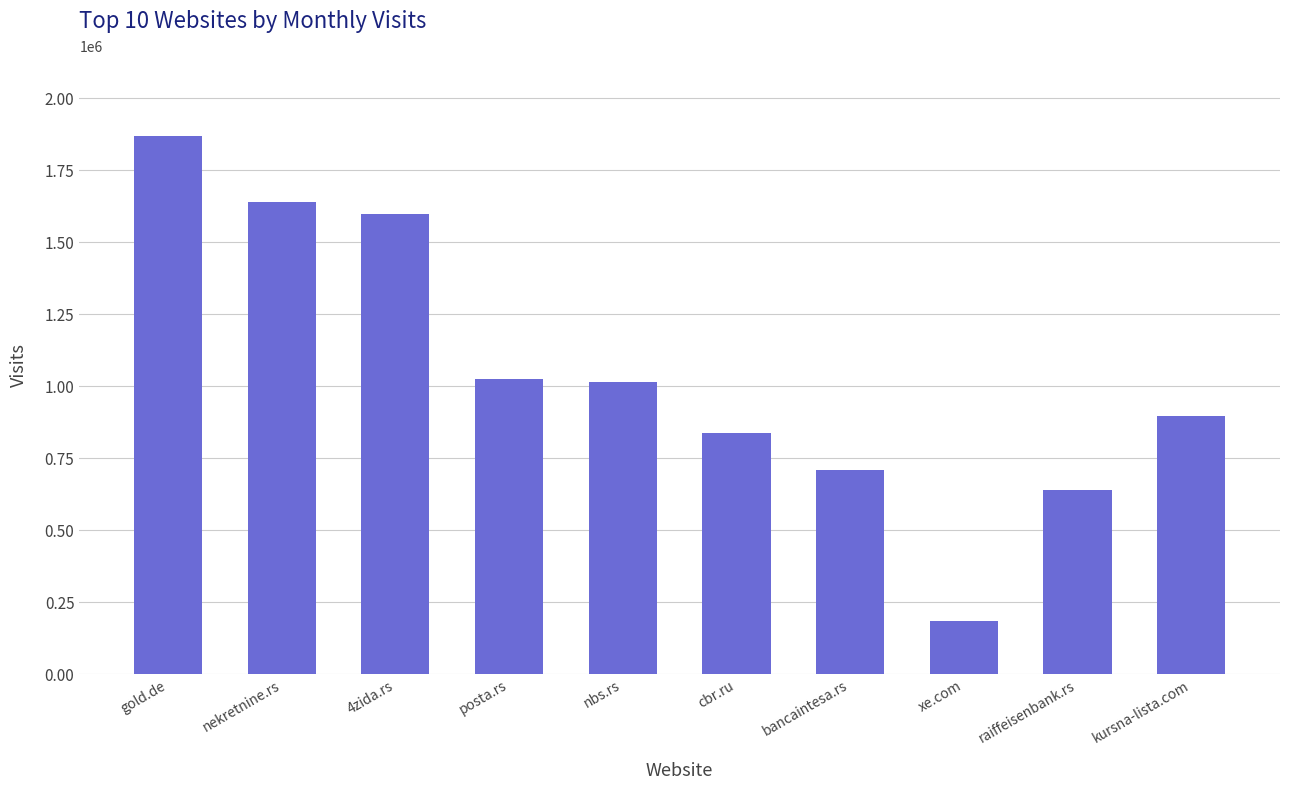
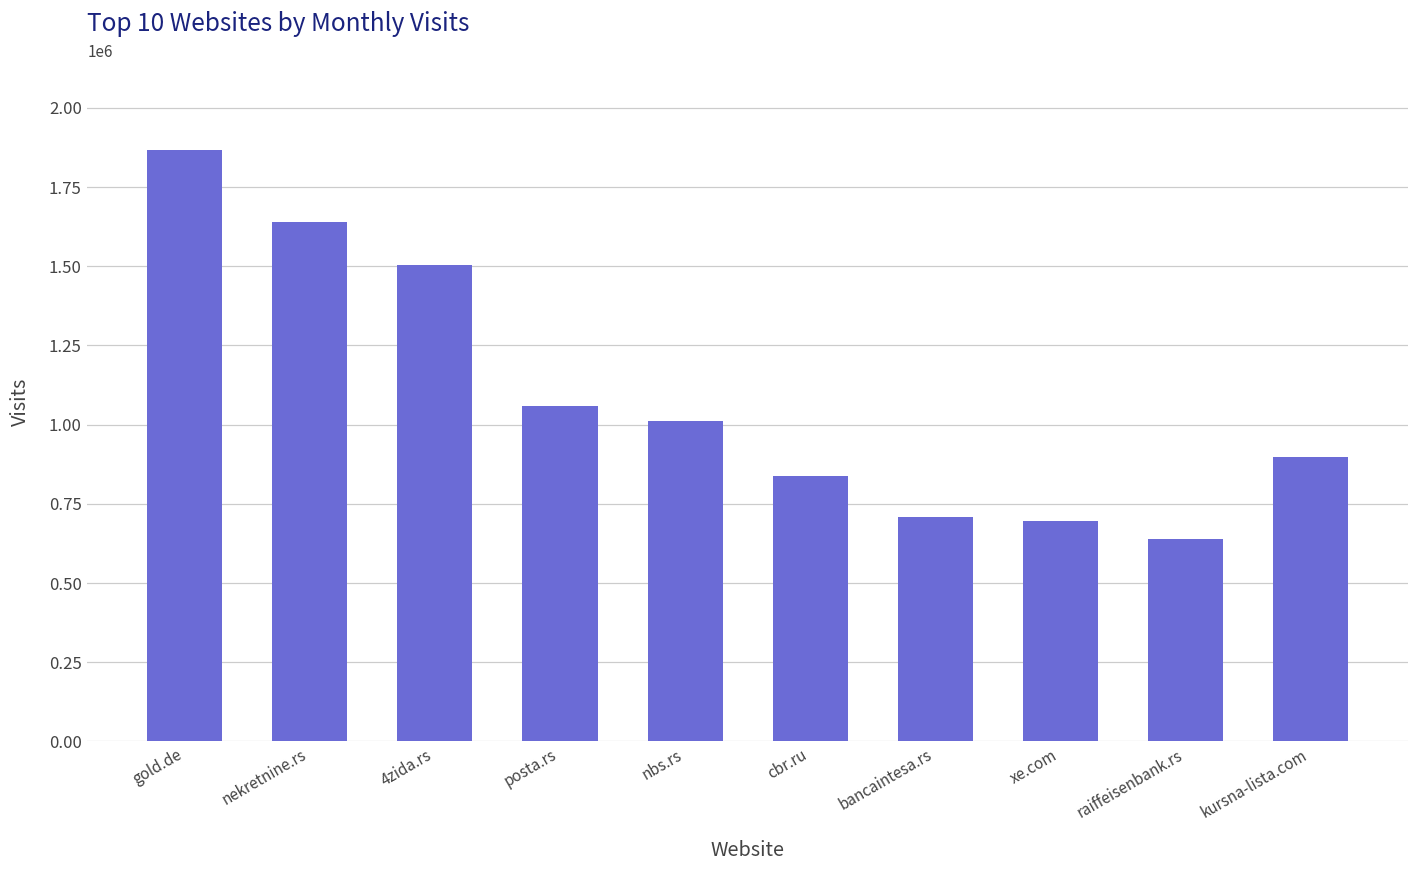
4zida.rs: 1600000 -> 1500000
posta.rs: 1020000 -> 1060000
xe.com: 190000 -> 690000
